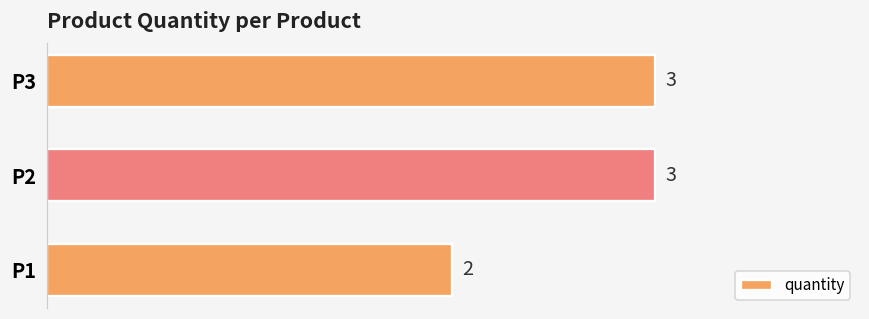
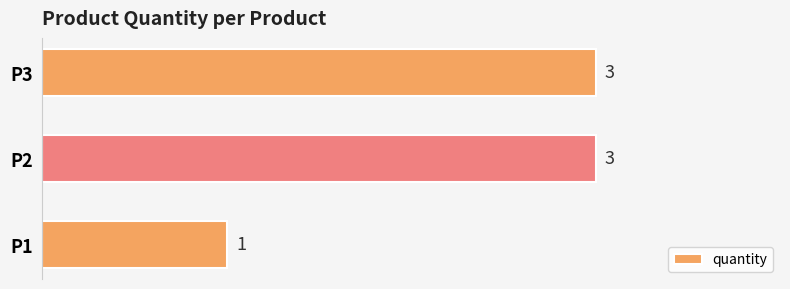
P1: 2 -> 1
